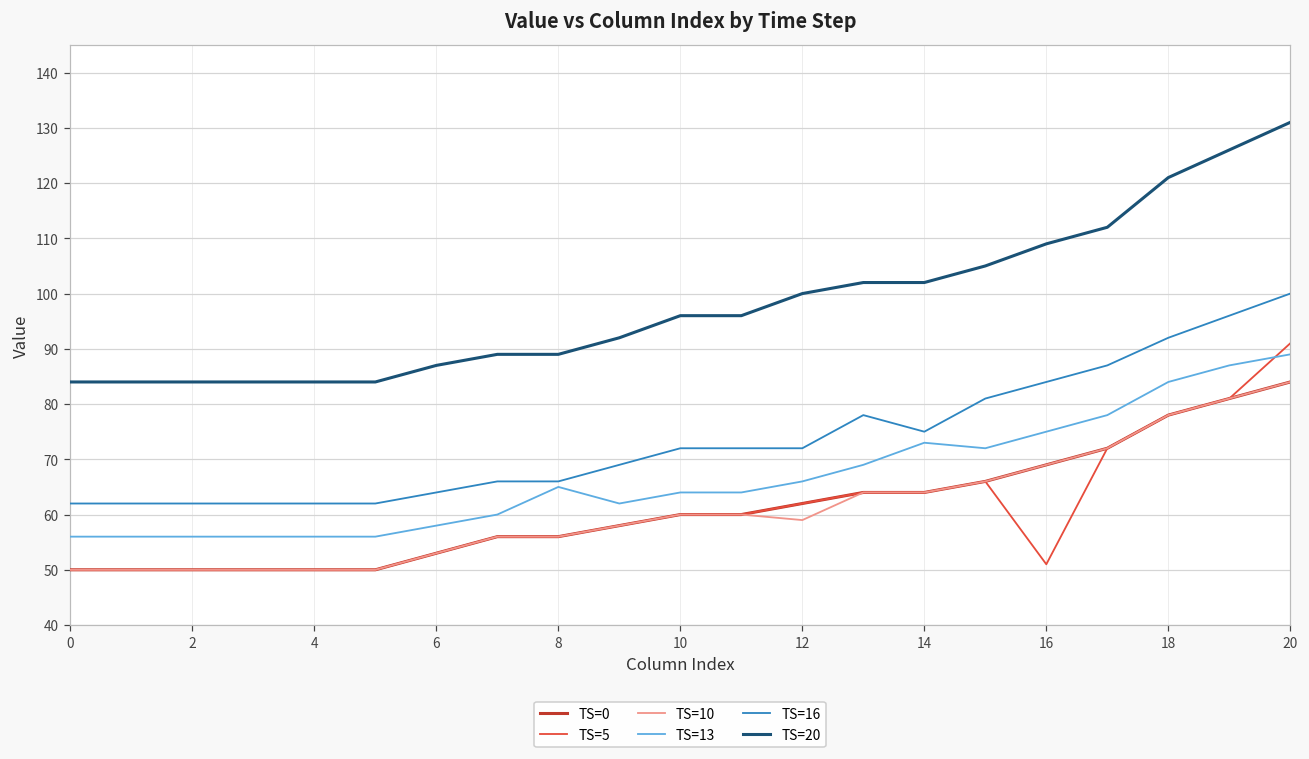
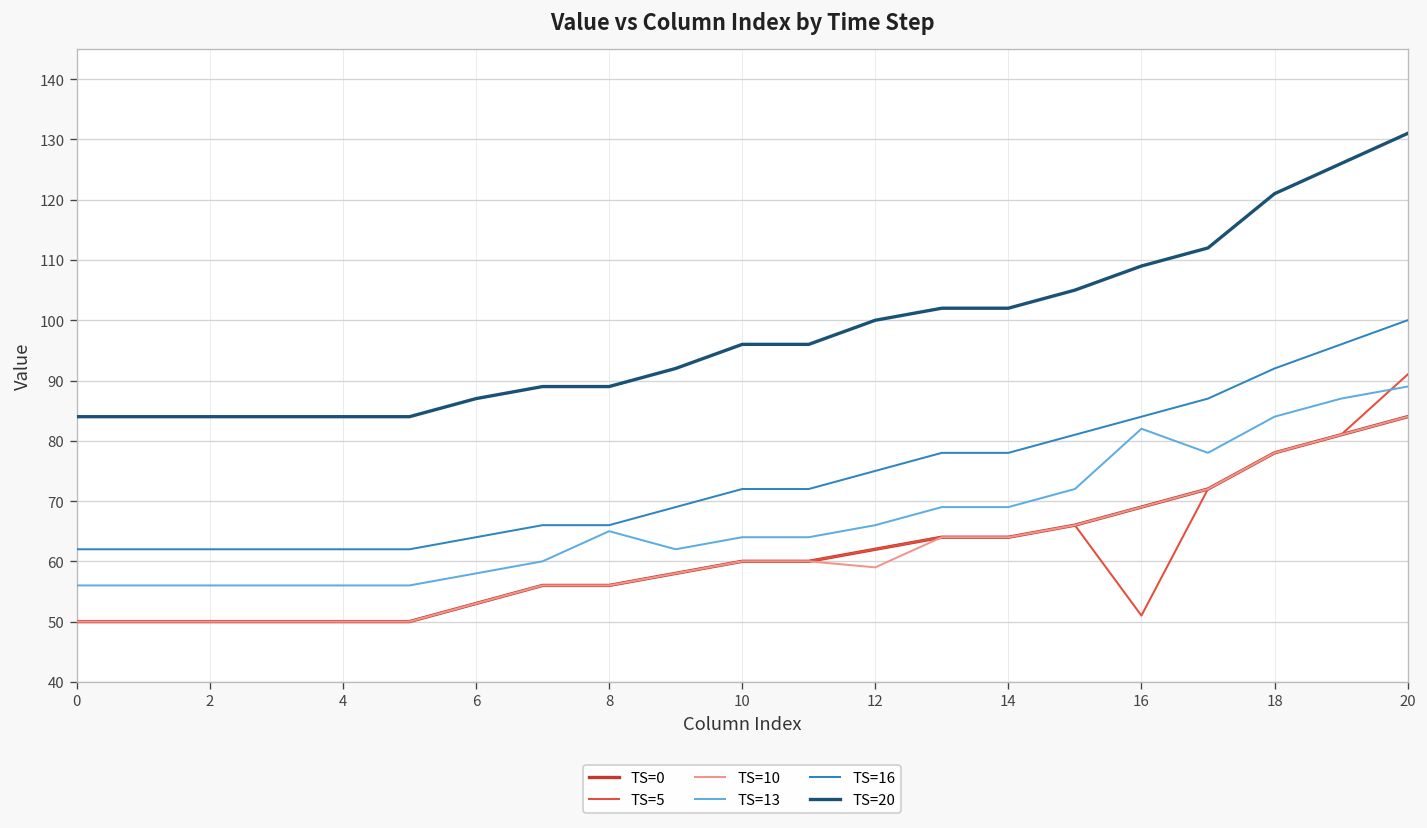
TS=16, 12: 72 -> 75
TS=13, 14: 73 -> 69
TS=16, 14: 75 -> 78
TS=13, 16: 75 -> 82
